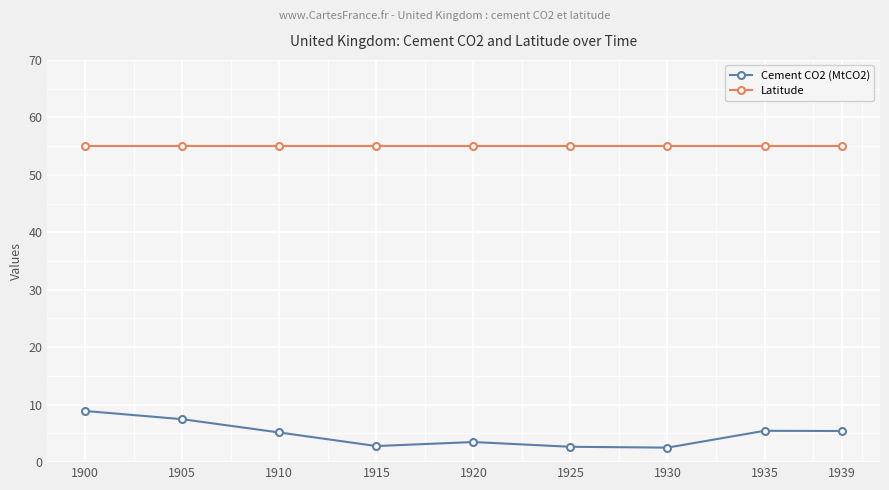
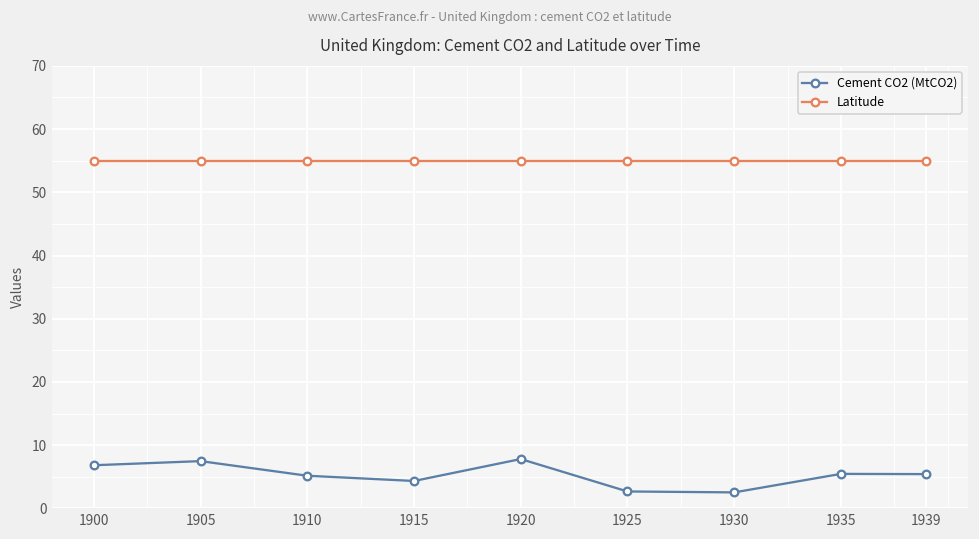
Cement CO2 (MtCO2), 1900: 9 -> 7
Cement CO2 (MtCO2), 1915: 3 -> 4
Cement CO2 (MtCO2), 1920: 4 -> 8
